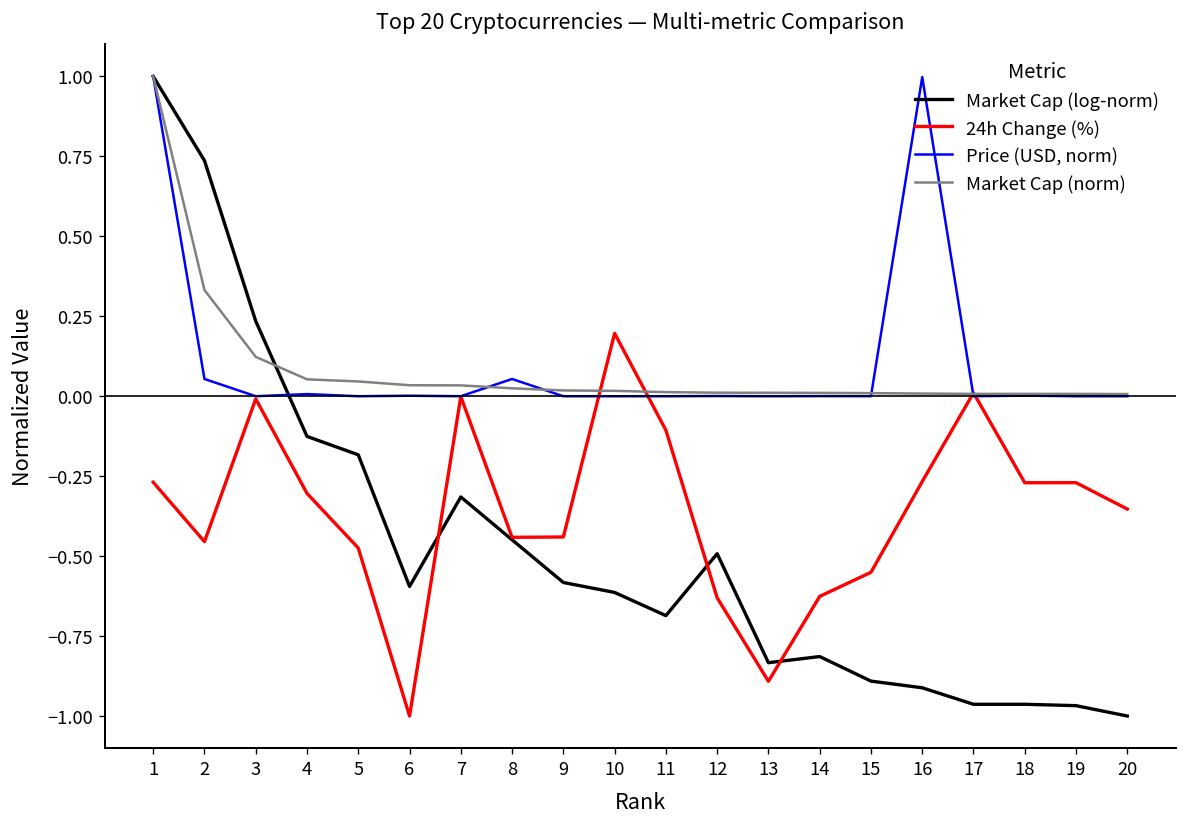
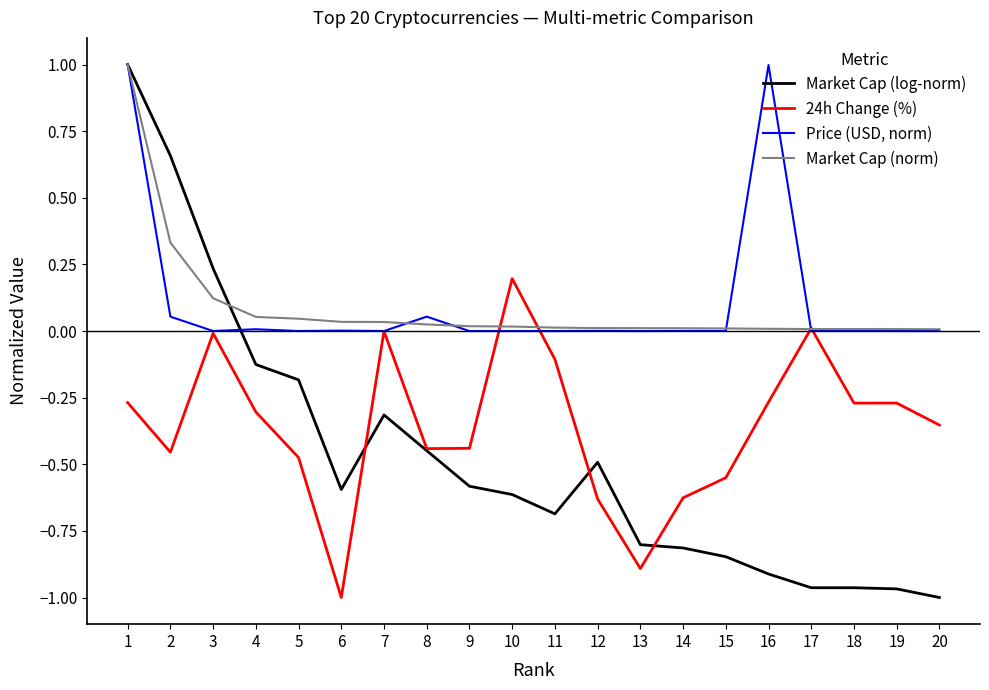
Market Cap (log-norm), 2: 0.74 -> 0.66
Market Cap (log-norm), 13: -0.83 -> -0.80
Market Cap (log-norm), 15: -0.89 -> -0.85
